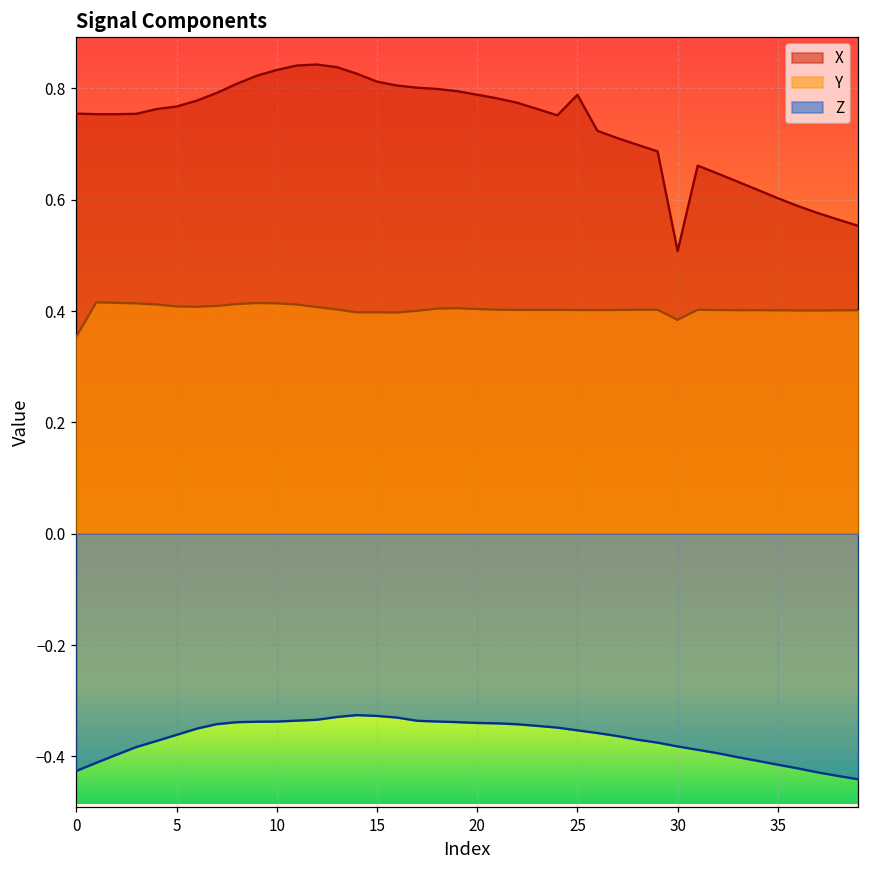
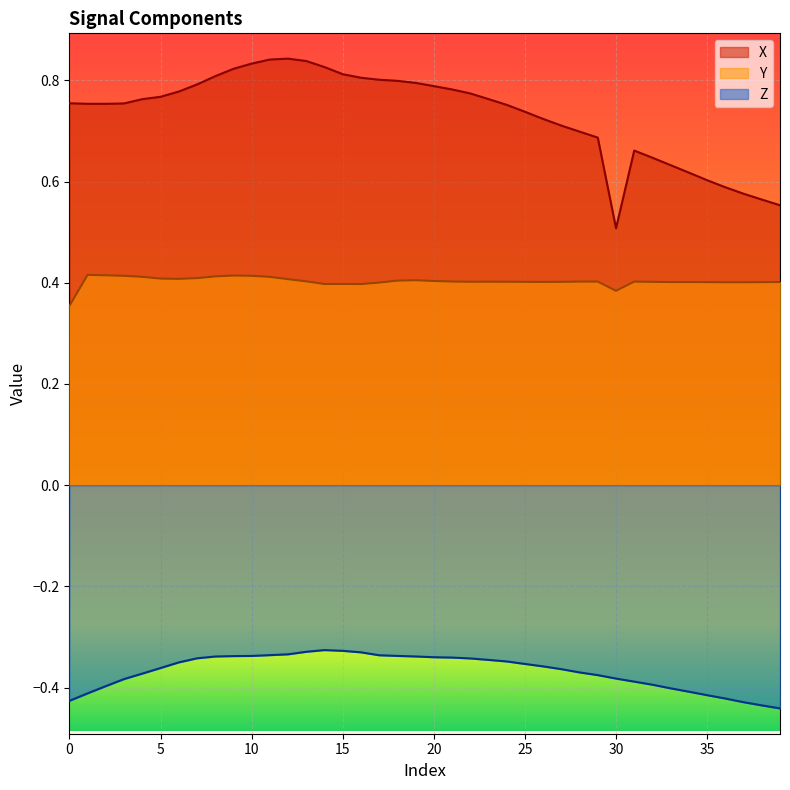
X, 25: 0.79 -> 0.74
